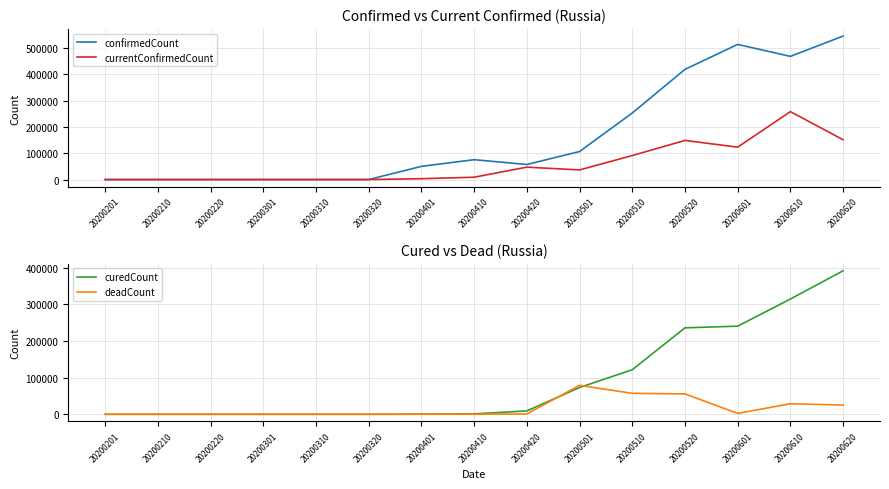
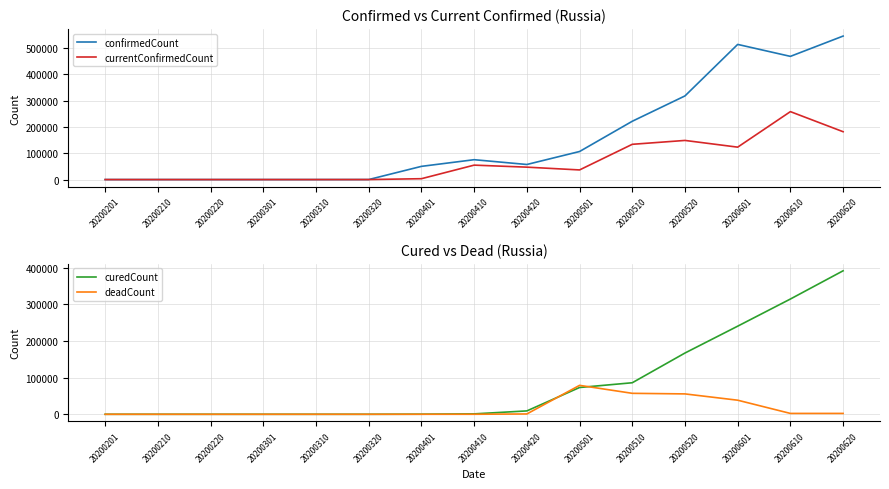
Confirmed vs Current Confirmed (Russia), currentConfirmedCount, 20200410: 10000 -> 50000
Confirmed vs Current Confirmed (Russia), confirmedCount, 20200510: 250000 -> 220000
Confirmed vs Current Confirmed (Russia), currentConfirmedCount, 20200510: 90000 -> 130000
Confirmed vs Current Confirmed (Russia), confirmedCount, 20200520: 420000 -> 320000
Confirmed vs Current Confirmed (Russia), currentConfirmedCount, 20200620: 150000 -> 180000
Cured vs Dead (Russia), curedCount, 20200510: 120000 -> 90000
Cured vs Dead (Russia), curedCount, 20200520: 240000 -> 170000
Cured vs Dead (Russia), deadCount, 20200601: 0 -> 40000
Cured vs Dead (Russia), deadCount, 20200610: 30000 -> 0
Cured vs Dead (Russia), deadCount, 20200620: 30000 -> 0
